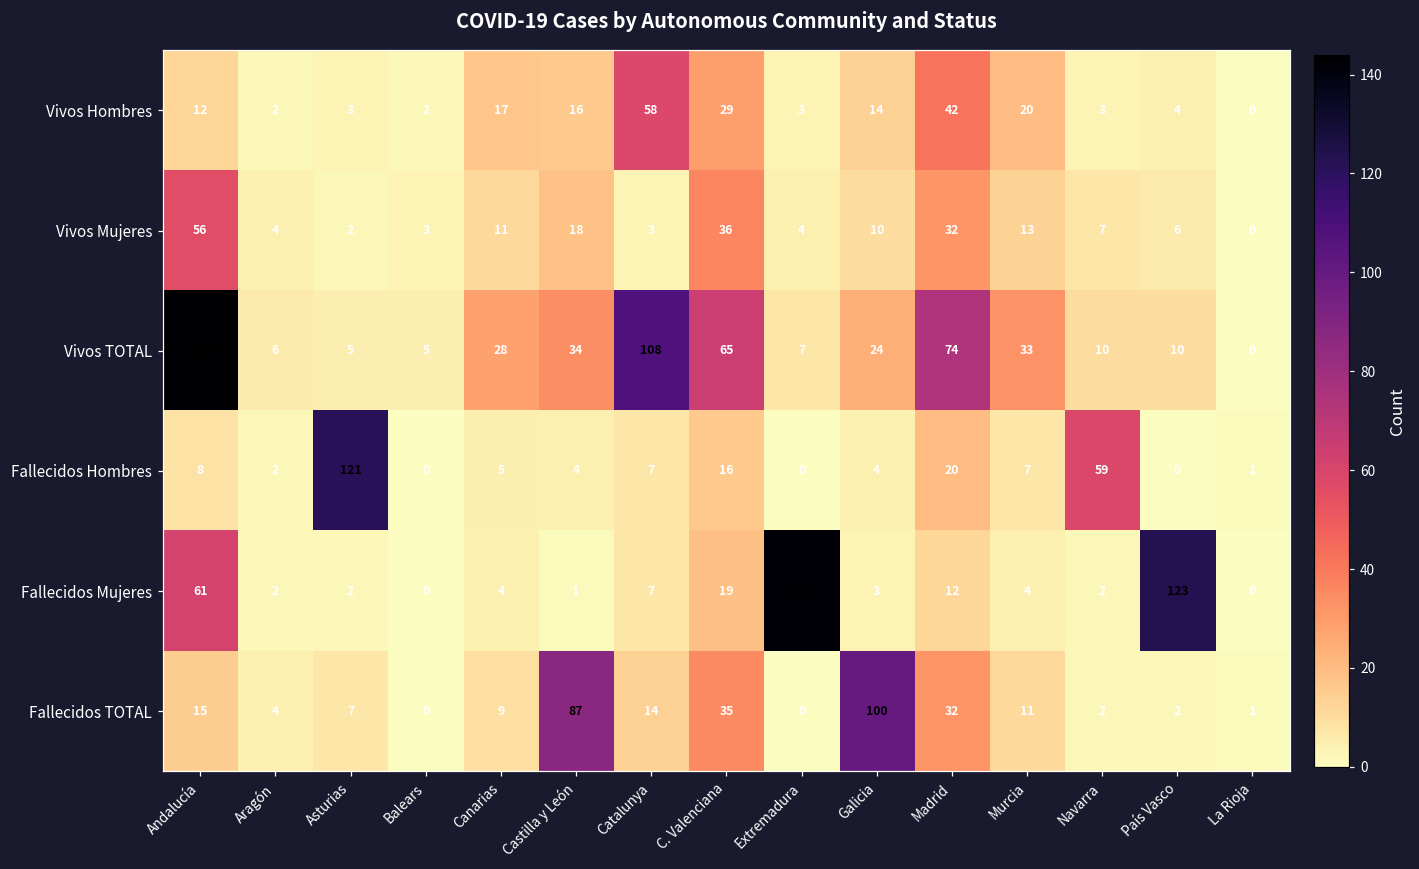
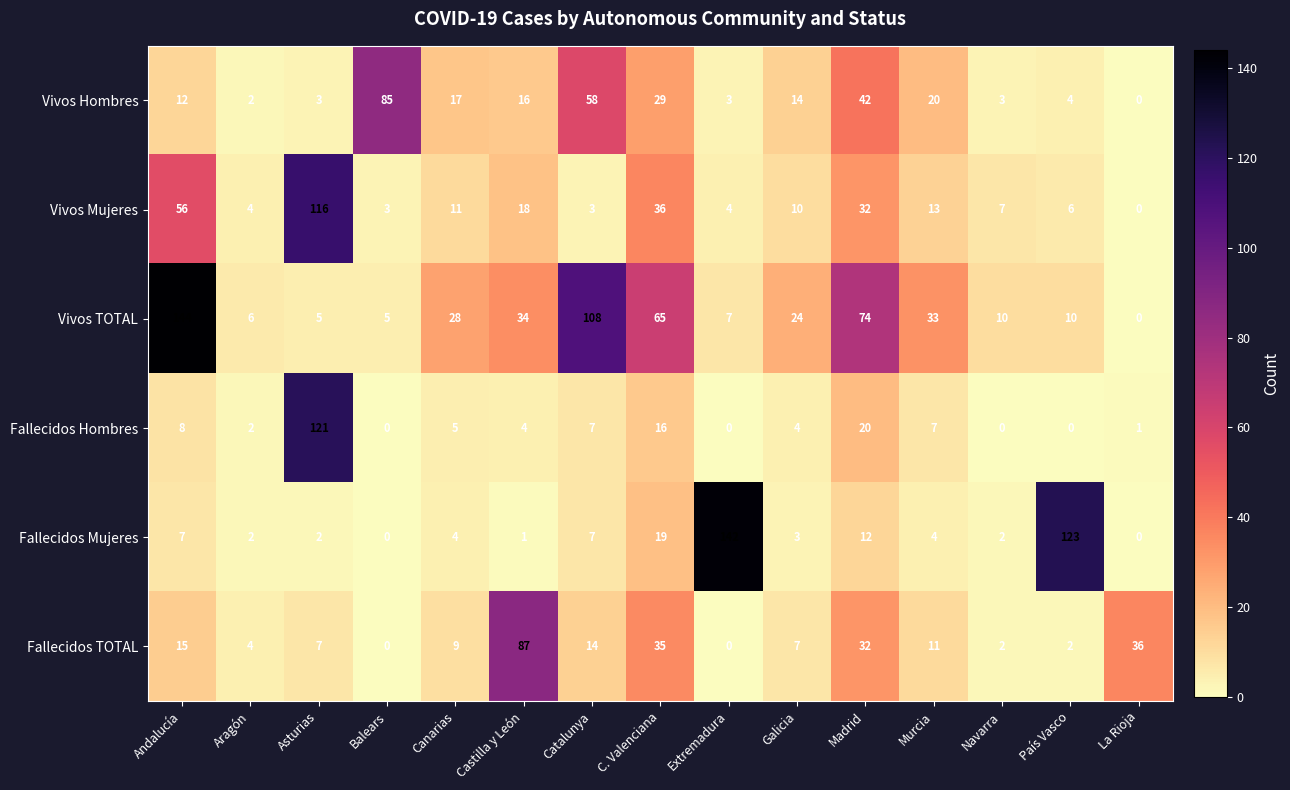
Vivos Hombres, Balears: 2 -> 85
Vivos Mujeres, Asturias: 2 -> 116
Fallecidos Hombres, Navarra: 59 -> 0
Fallecidos Mujeres, Andalucía: 61 -> 7
Fallecidos TOTAL, Galicia: 100 -> 7
Fallecidos TOTAL, La Rioja: 1 -> 36
